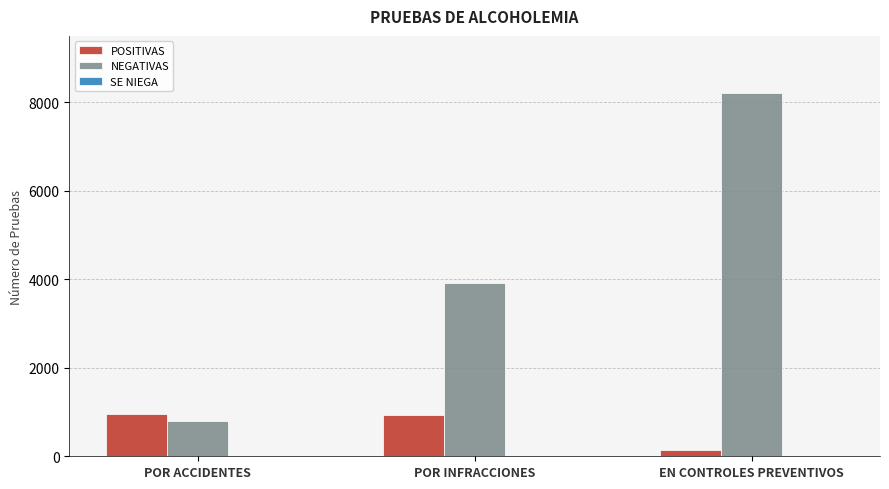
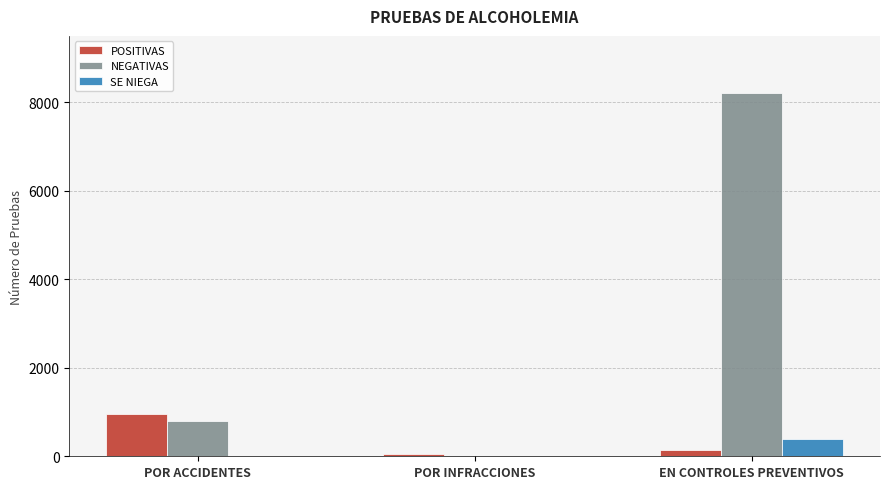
POSITIVAS, POR INFRACCIONES: 900 -> 100
NEGATIVAS, POR INFRACCIONES: 3900 -> 0
SE NIEGA, EN CONTROLES PREVENTIVOS: 0 -> 400
